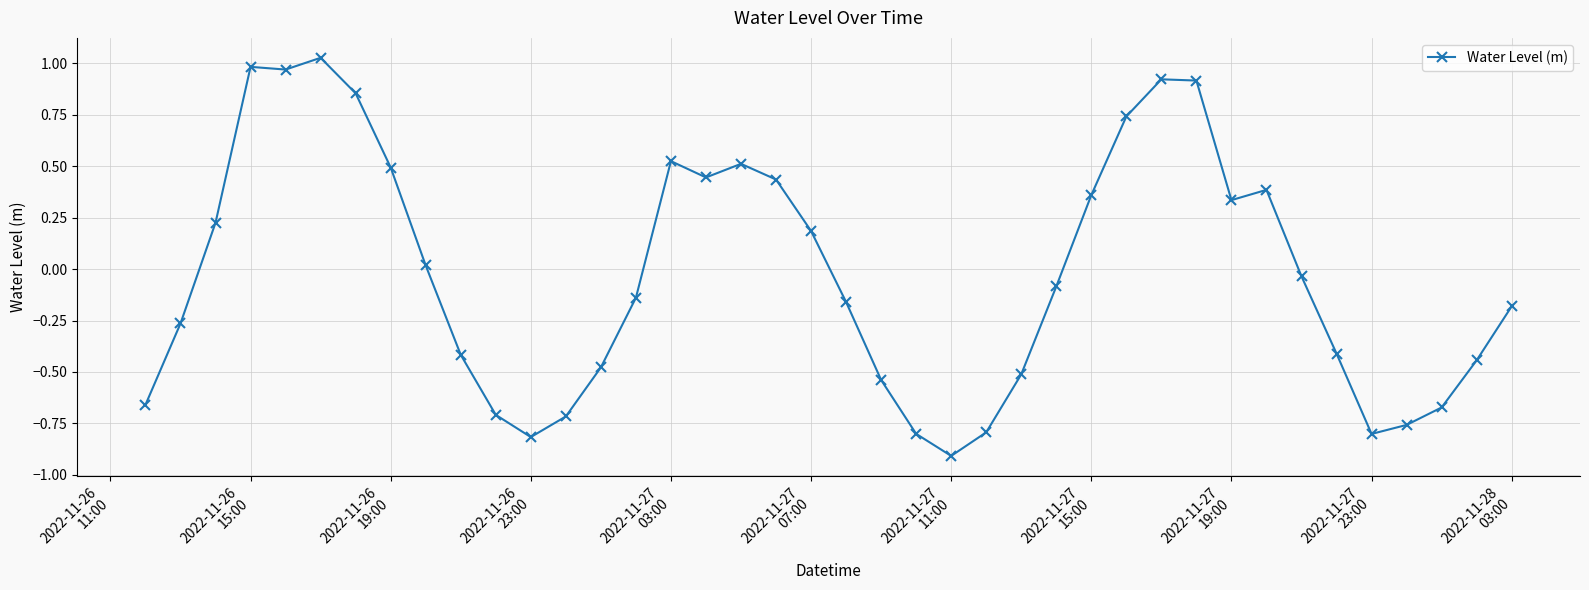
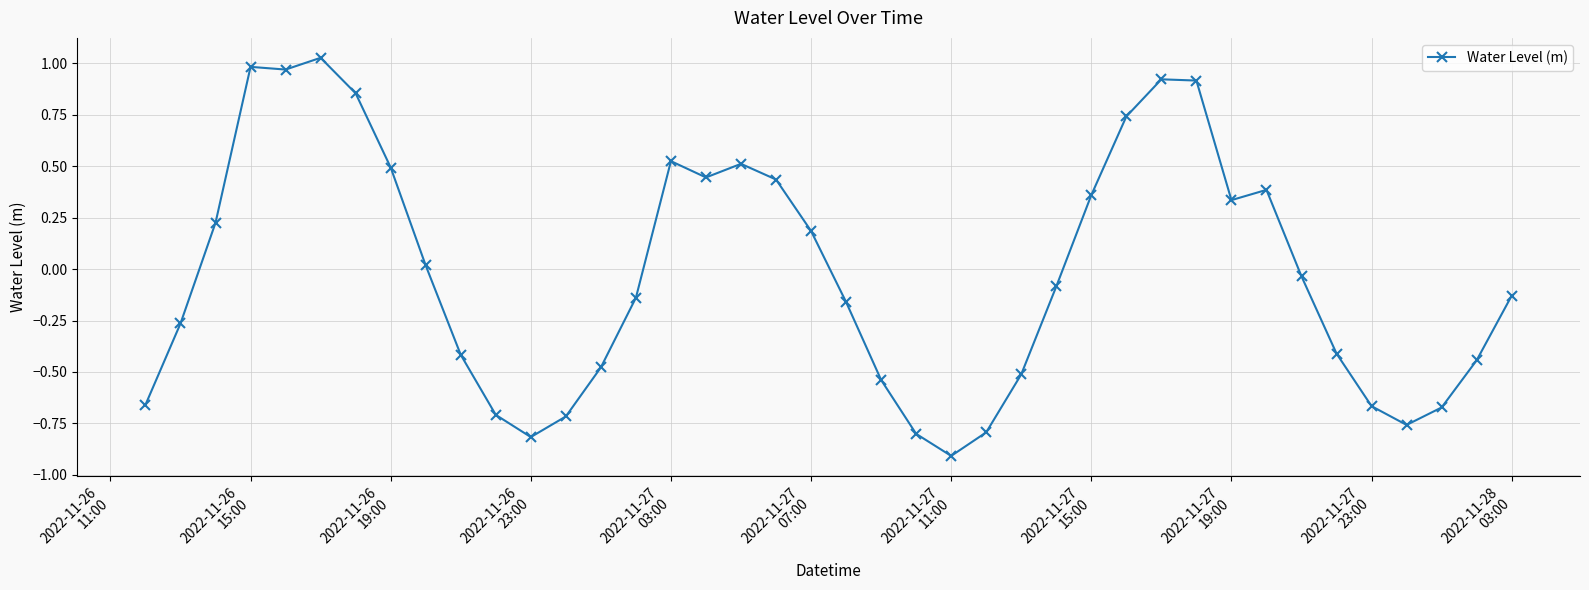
2022-11-27 23:00: -0.80 -> -0.67
2022-11-28 03:00: -0.18 -> -0.13
